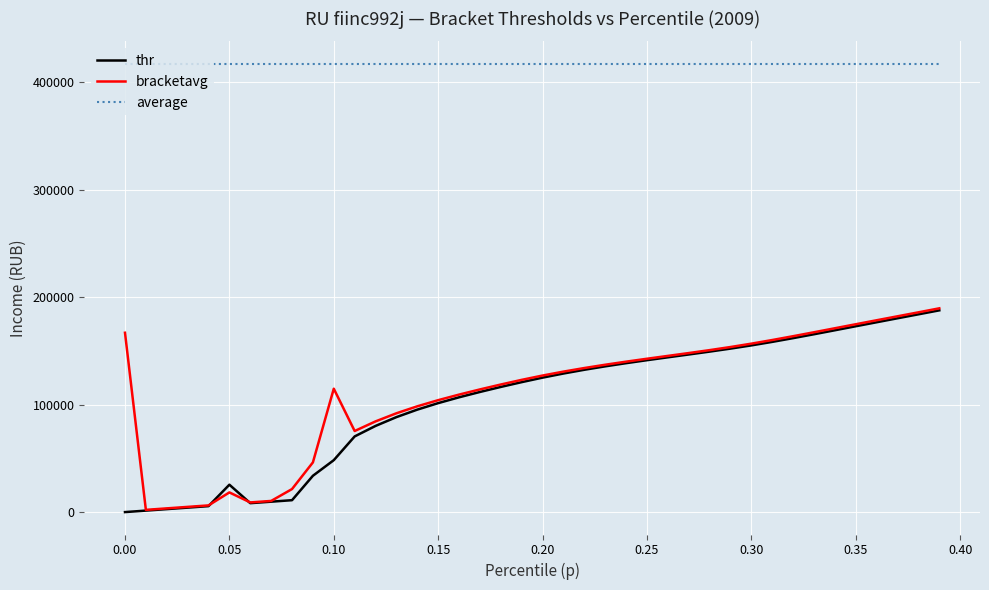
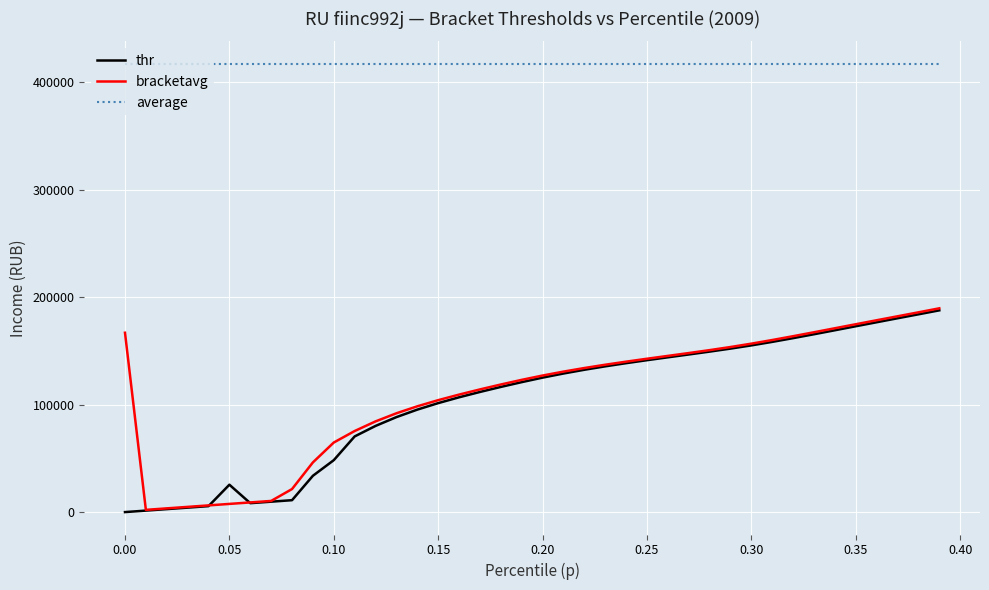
bracketavg, 0.05: 18000 -> 8000
bracketavg, 0.10: 115000 -> 65000
